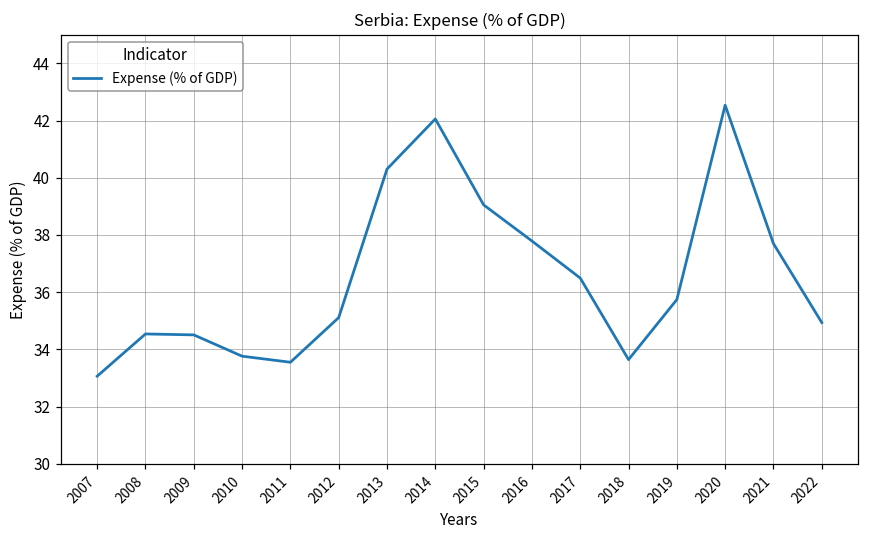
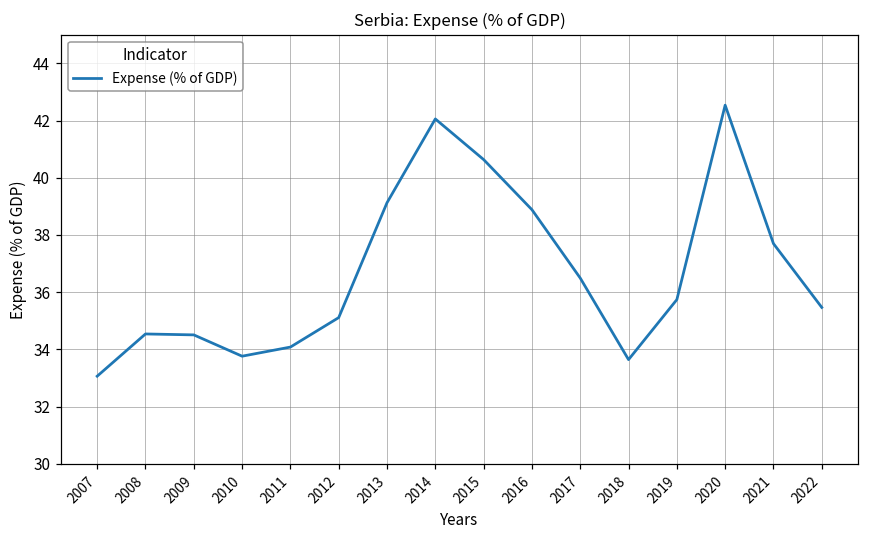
2011: 33.6 -> 34.1
2013: 40.3 -> 39.1
2015: 39.1 -> 40.6
2016: 37.8 -> 38.9
2022: 34.9 -> 35.5
